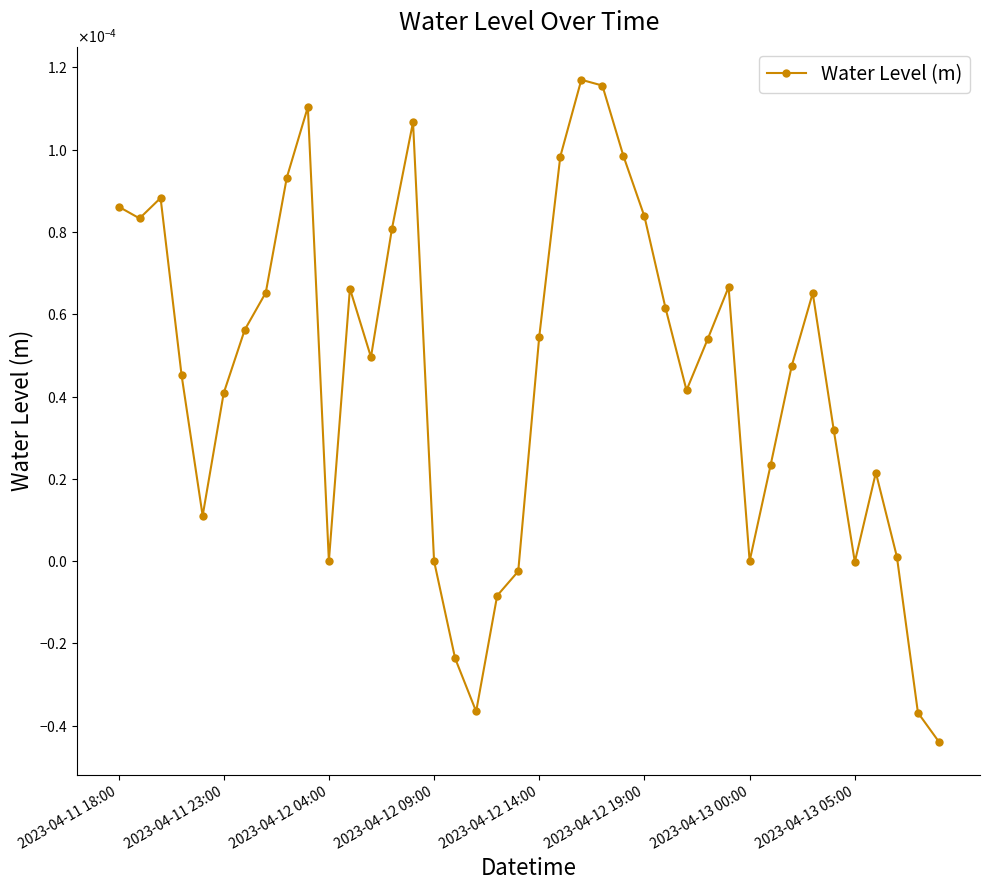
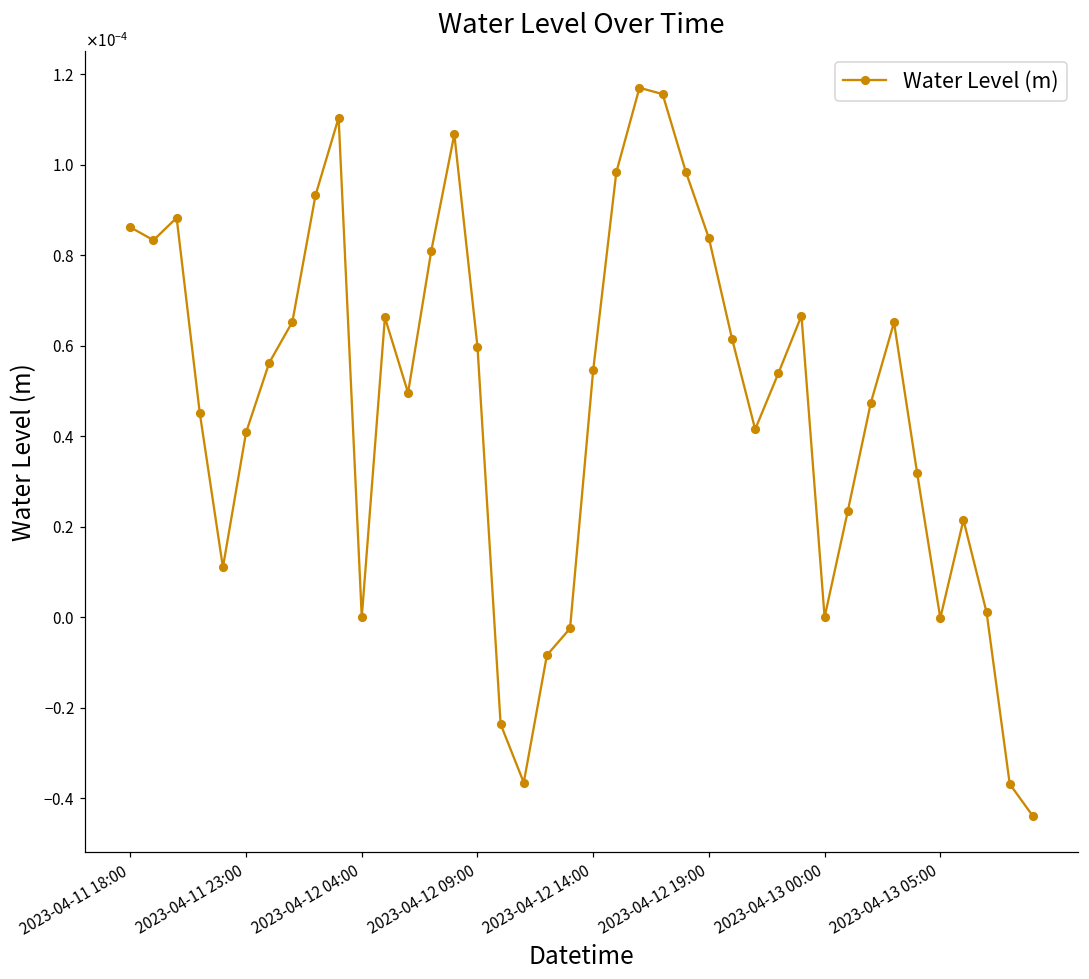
2023-04-12 09:00: 0.0000 -> 0.0001
